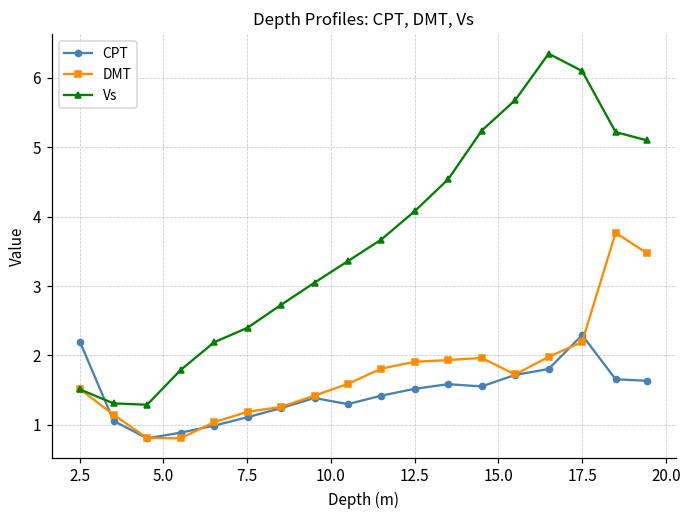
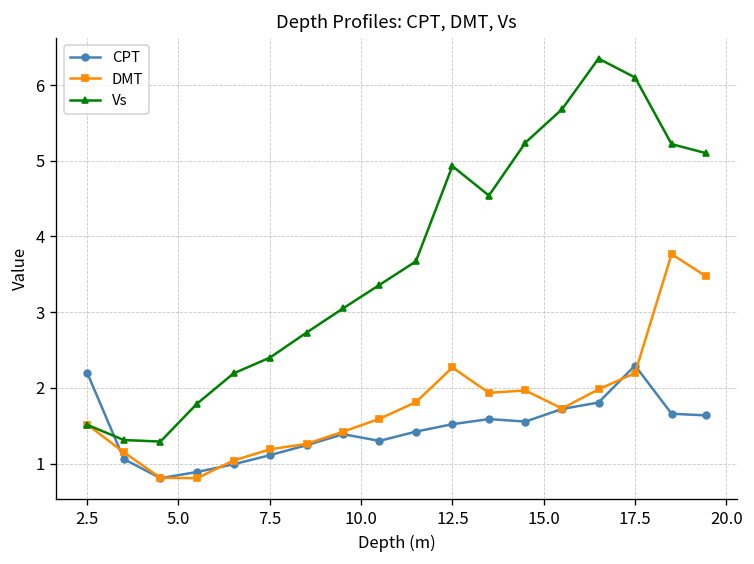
DMT, 12.5: 1.9 -> 2.3
Vs, 12.5: 4.1 -> 4.9
